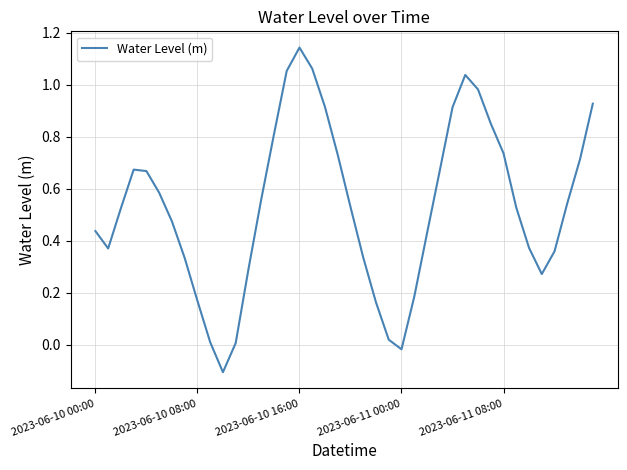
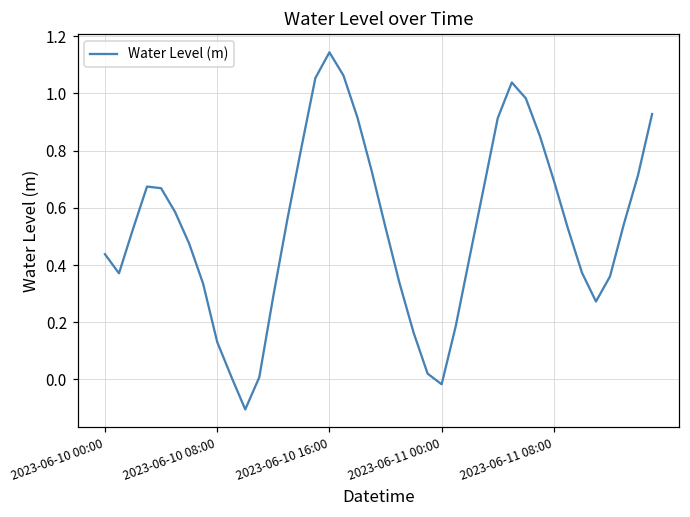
2023-06-10 08:00: 0.17 -> 0.13
2023-06-11 08:00: 0.74 -> 0.70
